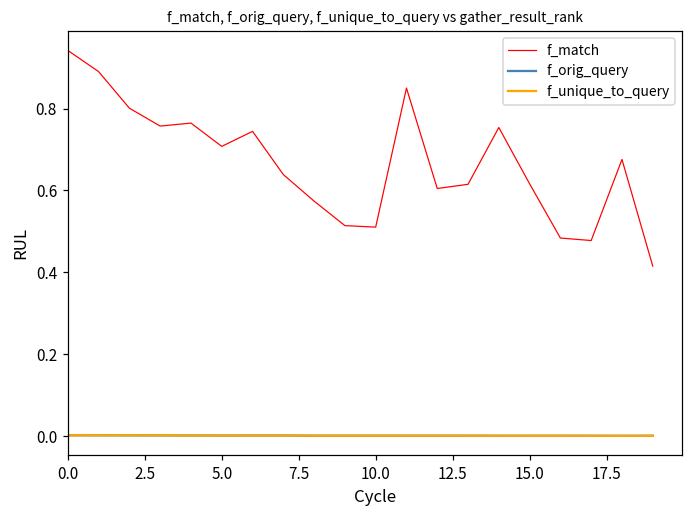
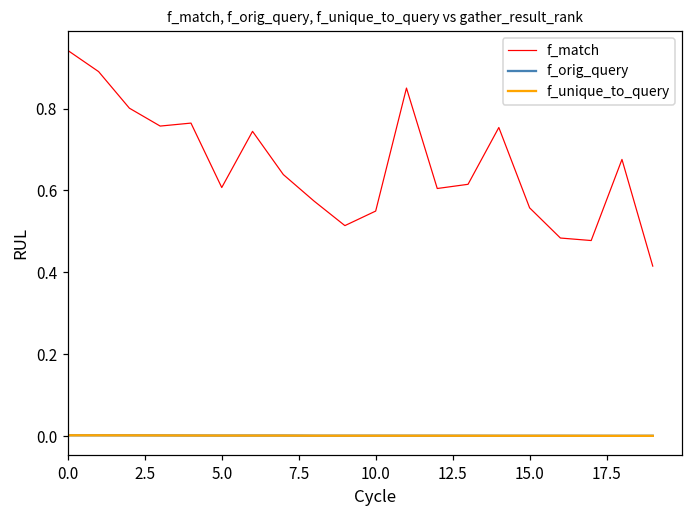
f_match, 5.0: 0.71 -> 0.61
f_match, 10.0: 0.51 -> 0.55
f_match, 15.0: 0.62 -> 0.56
